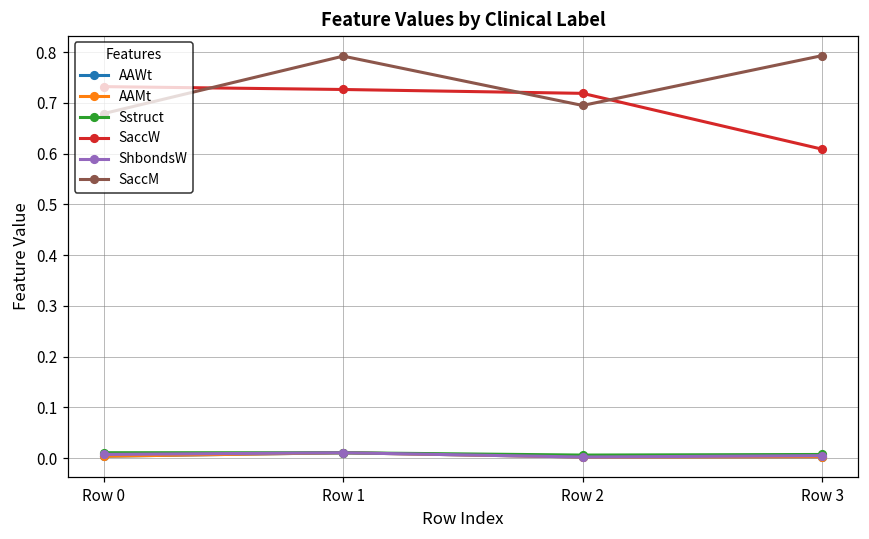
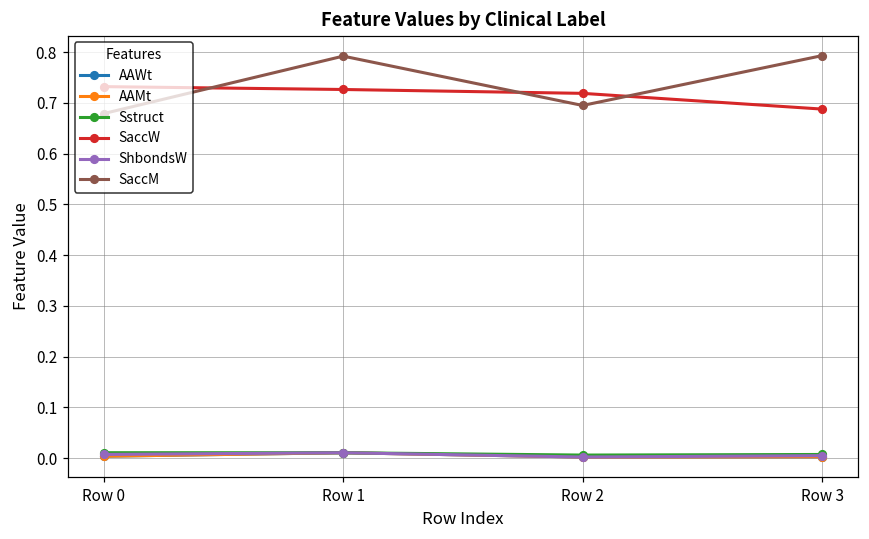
SaccW, Row 3: 0.61 -> 0.69
